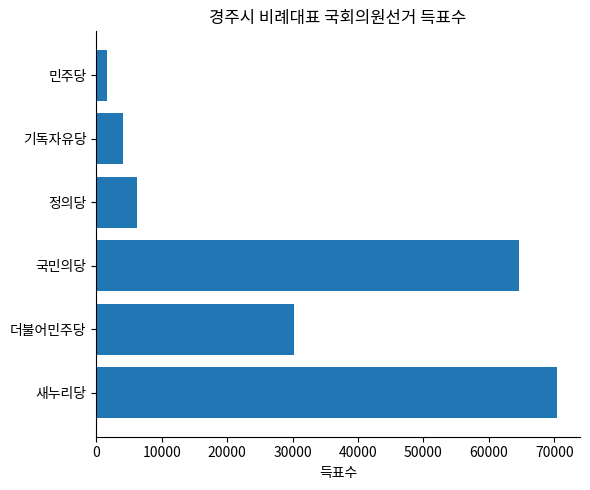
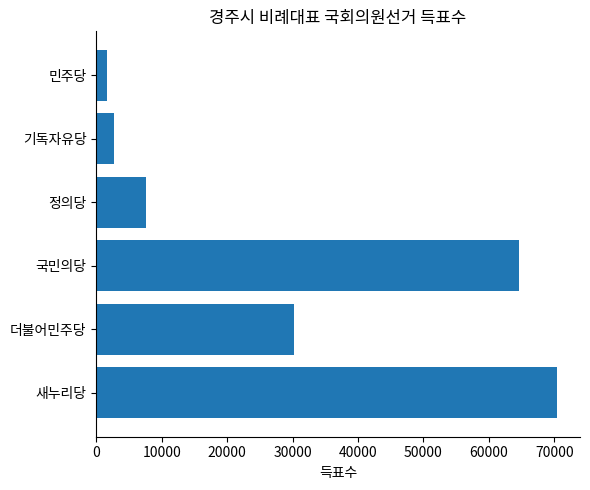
기독자유당: 4000 -> 3000
정의당: 6000 -> 8000
